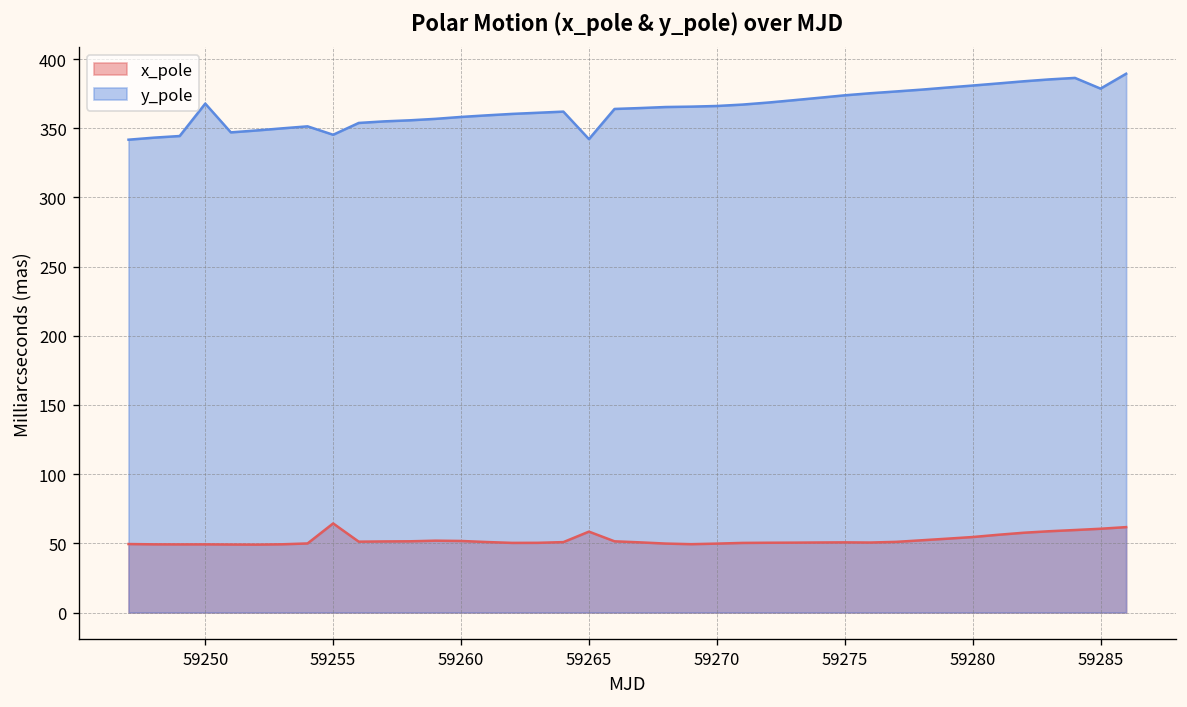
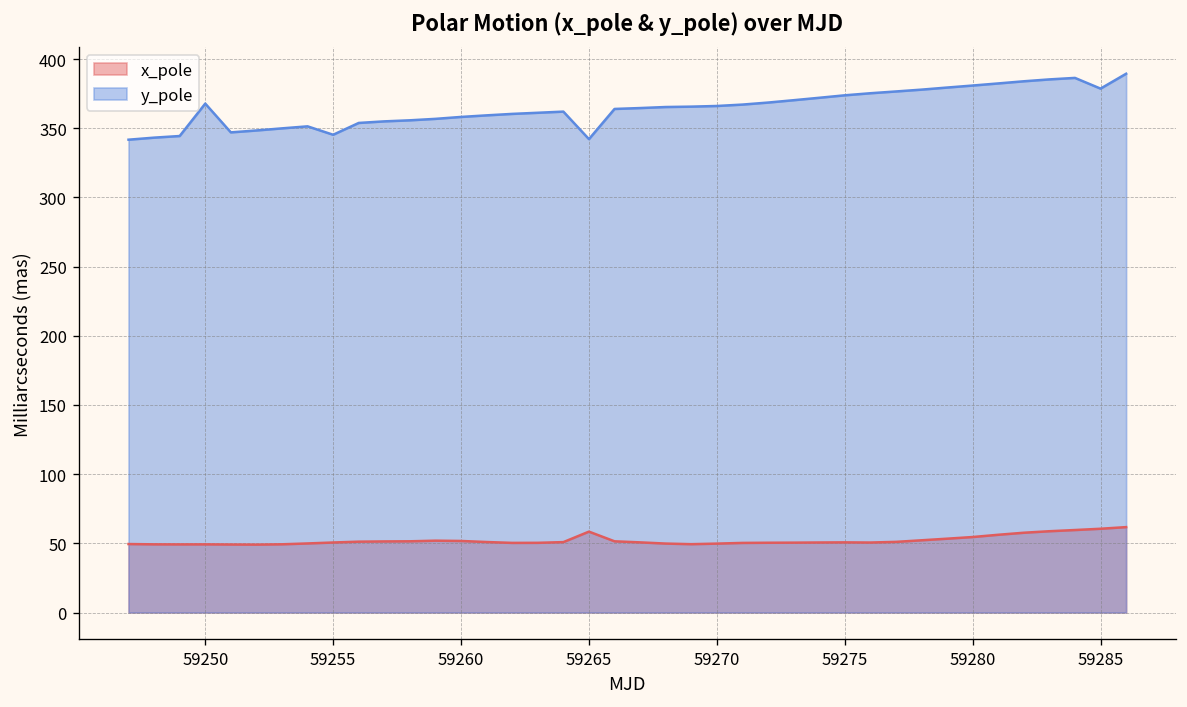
x_pole, 59255: 64 -> 51
